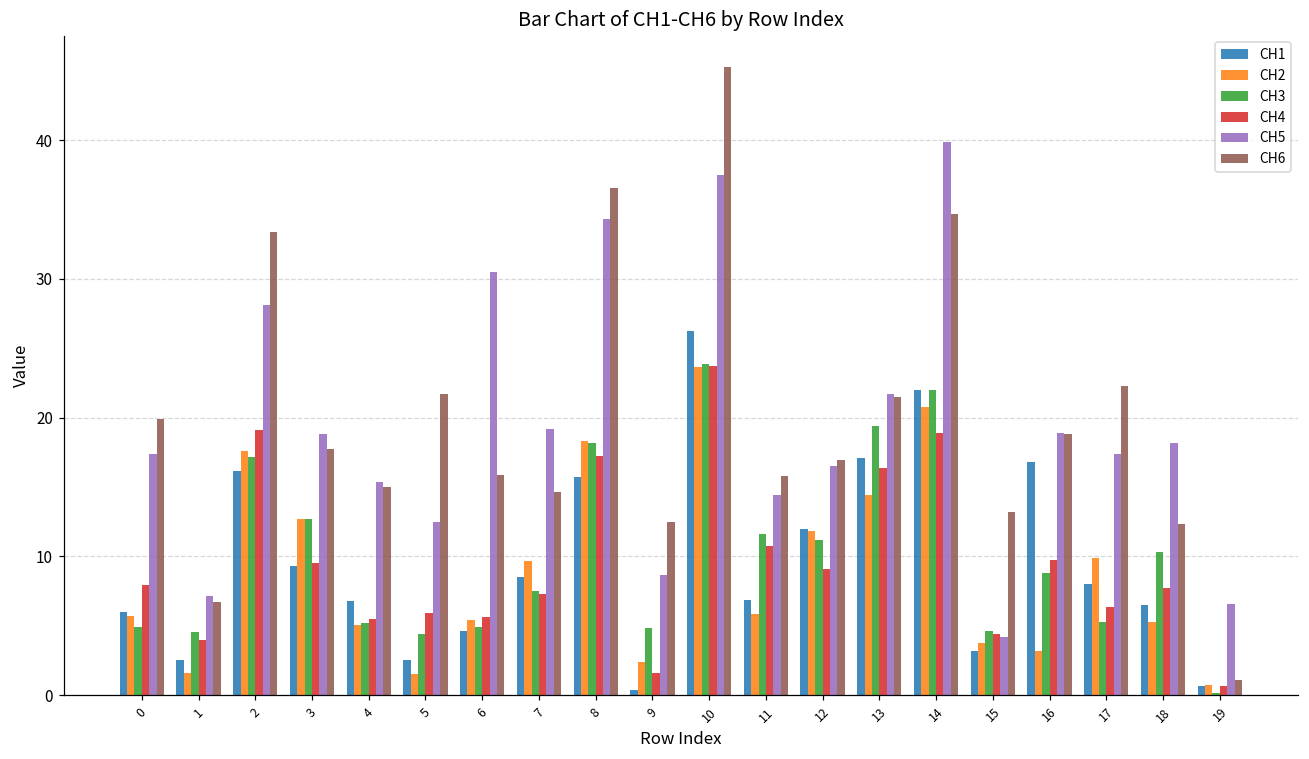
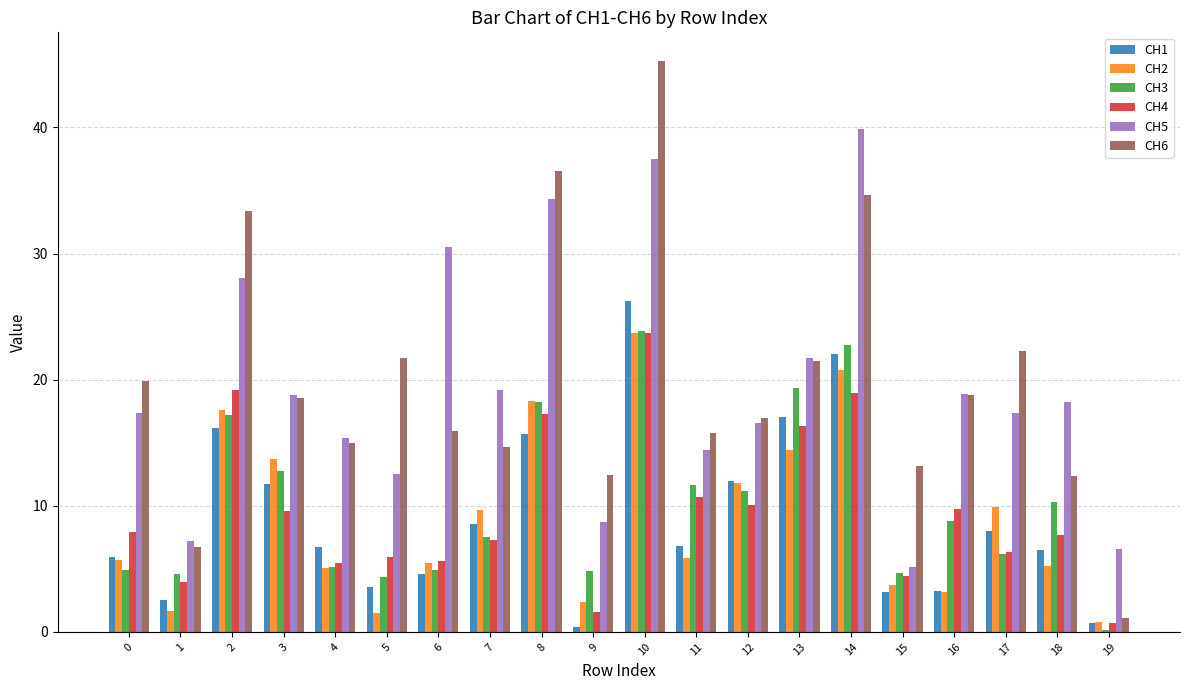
CH1, 3: 9.3 -> 11.7
CH2, 3: 12.7 -> 13.7
CH6, 3: 17.7 -> 18.5
CH1, 5: 2.5 -> 3.5
CH4, 12: 9.1 -> 10.1
CH3, 14: 22.0 -> 22.8
CH5, 15: 4.2 -> 5.2
CH1, 16: 16.8 -> 3.2
CH3, 17: 5.3 -> 6.2
